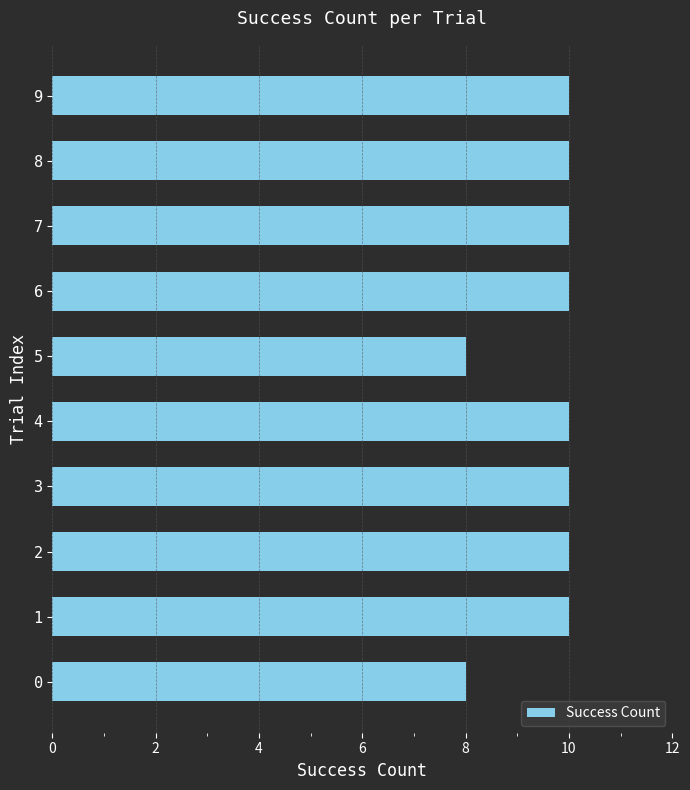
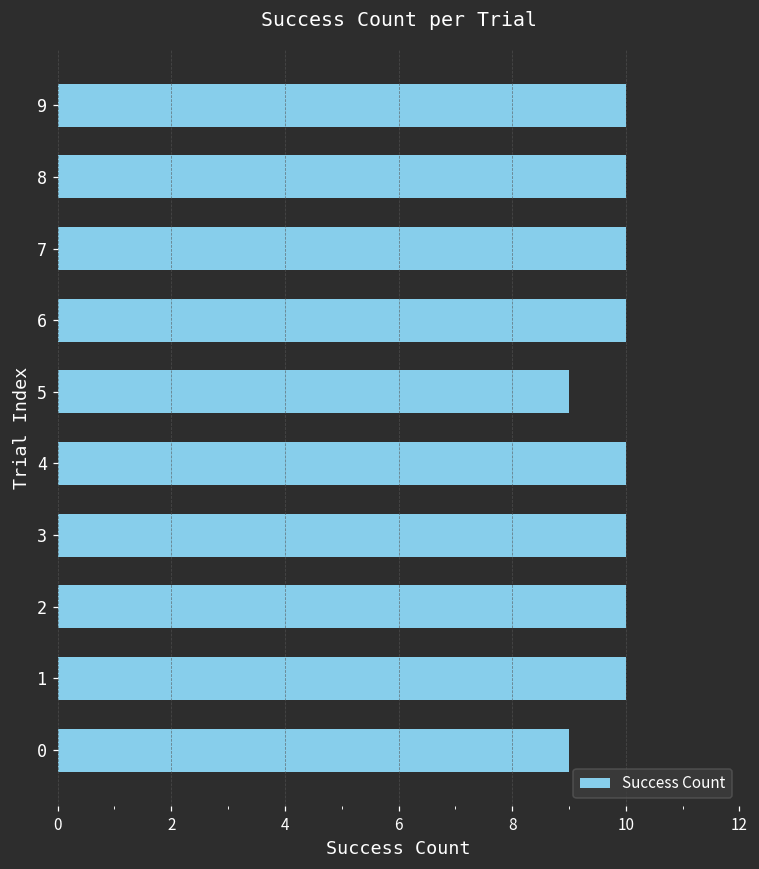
5: 8 -> 9
0: 8 -> 9
